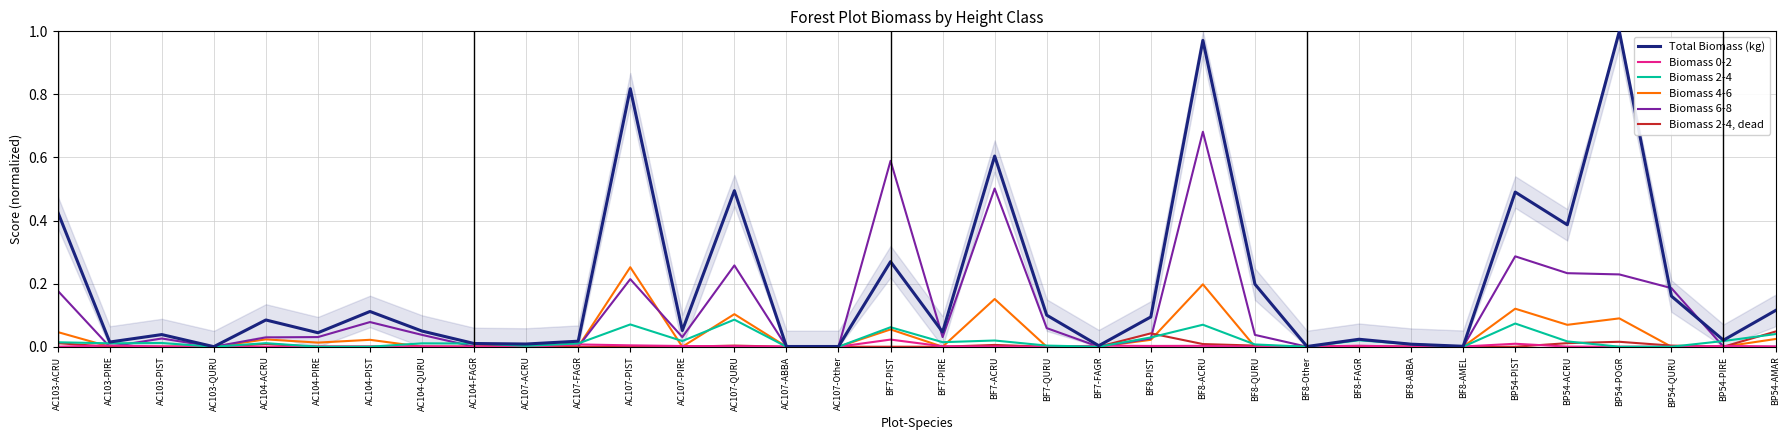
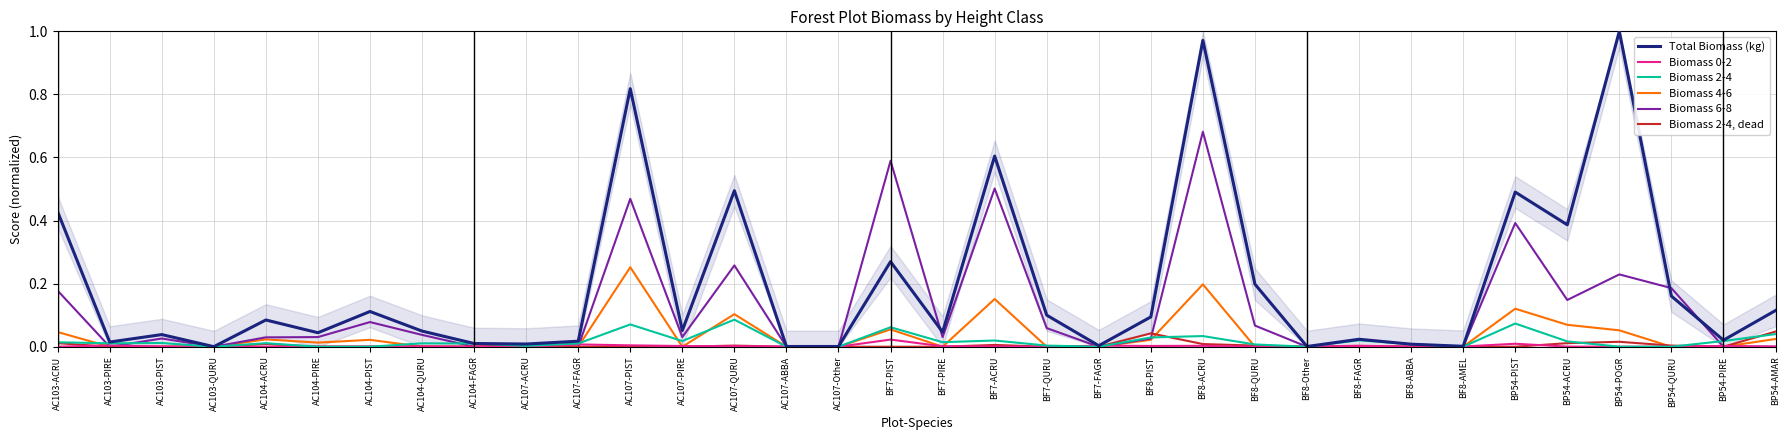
Biomass 6-8, AC107-PIST: 0.21 -> 0.47
Biomass 2-4, BF8-ACRU: 0.07 -> 0.03
Biomass 6-8, BF8-QURU: 0.04 -> 0.07
Biomass 6-8, BP54-PIST: 0.29 -> 0.39
Biomass 6-8, BP54-ACRU: 0.23 -> 0.15
Biomass 4-6, BP54-POGR: 0.09 -> 0.05
